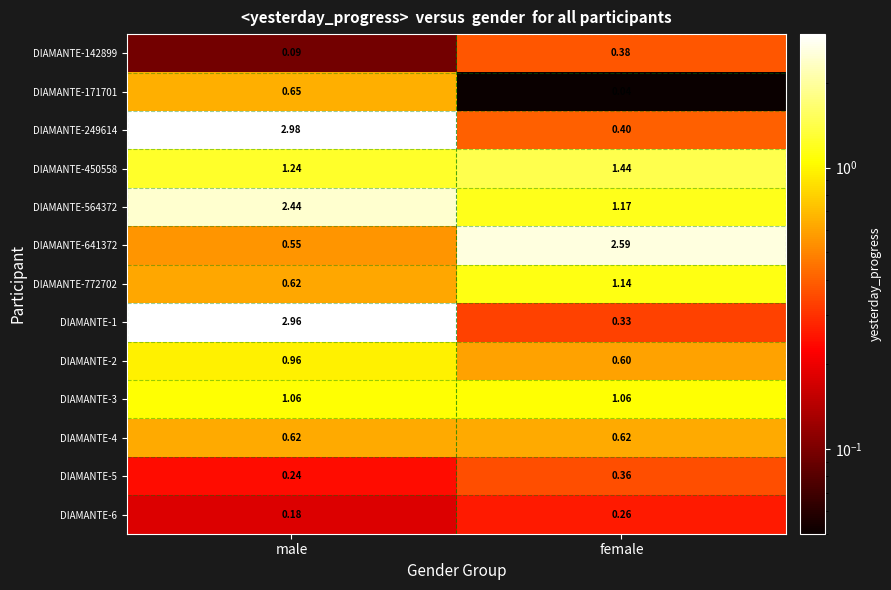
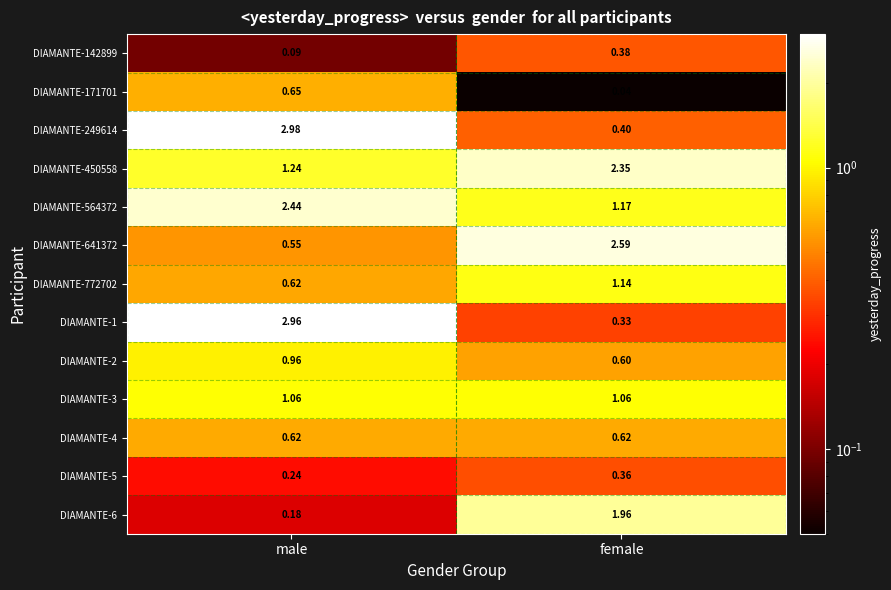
DIAMANTE-450558, female: 1.44 -> 2.35
DIAMANTE-6, female: 0.26 -> 1.96
